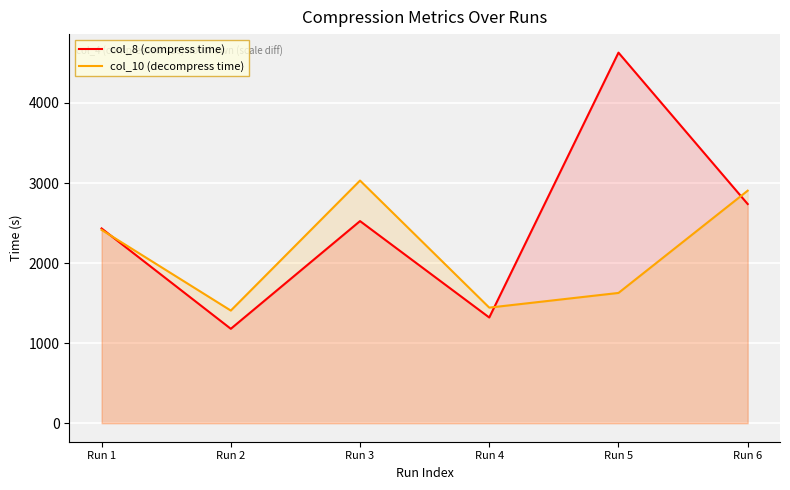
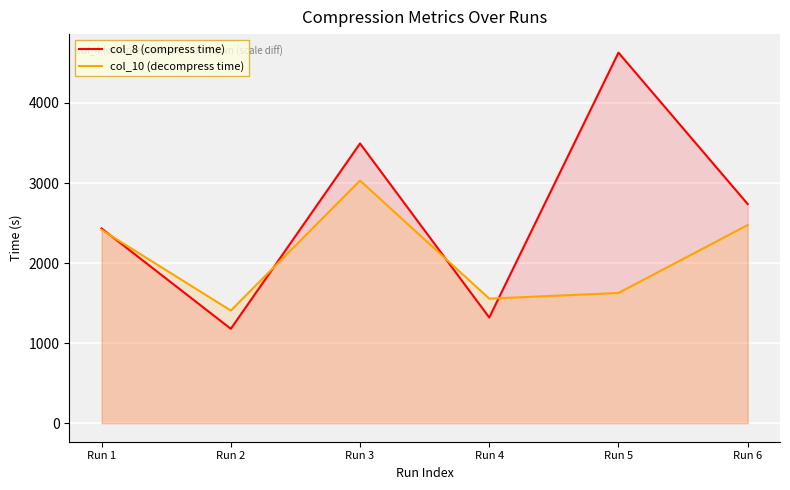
col_8 (compress time), Run 3: 2500 -> 3500
col_10 (decompress time), Run 4: 1400 -> 1600
col_10 (decompress time), Run 6: 2900 -> 2500
